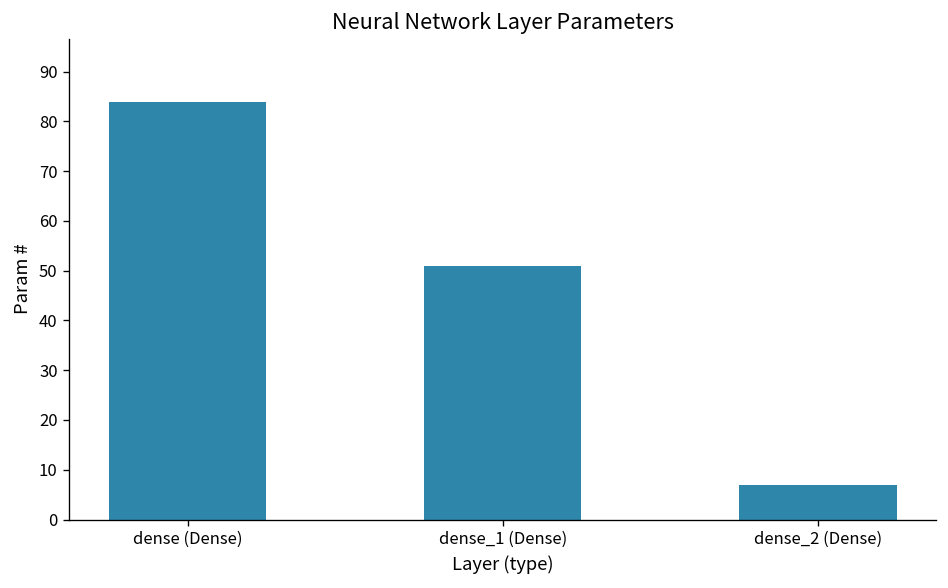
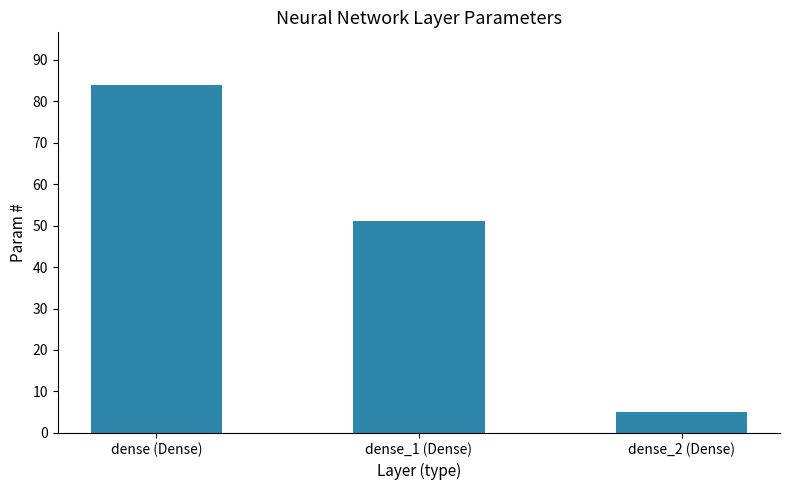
dense_2 (Dense): 7 -> 5
